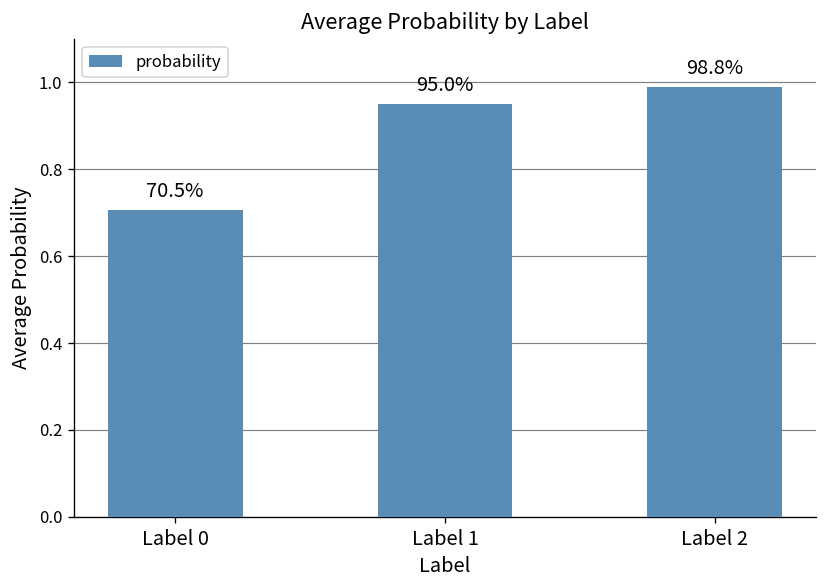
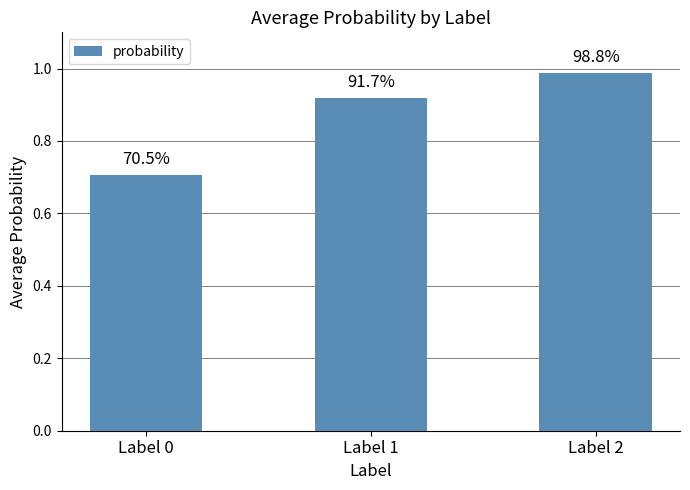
Label 1: 95.0% -> 91.7%
